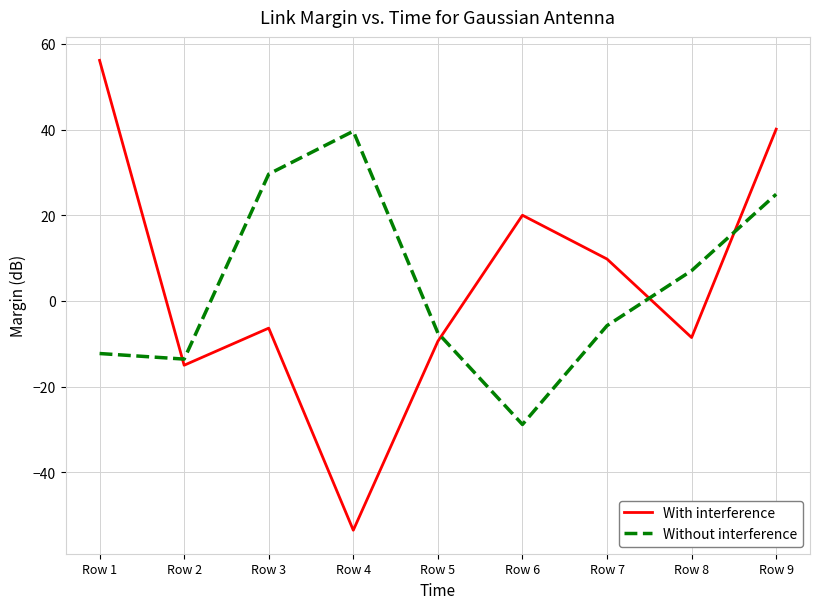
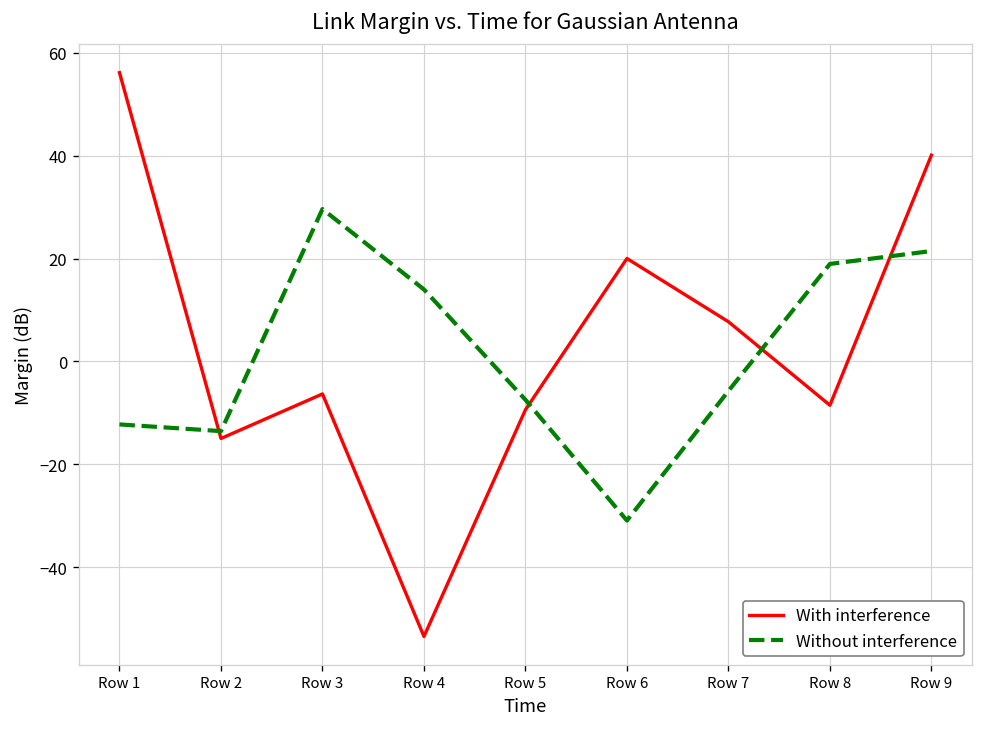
Without interference, Row 4: 40 -> 14
Without interference, Row 6: -29 -> -31
With interference, Row 7: 10 -> 8
Without interference, Row 8: 7 -> 19
Without interference, Row 9: 25 -> 21
